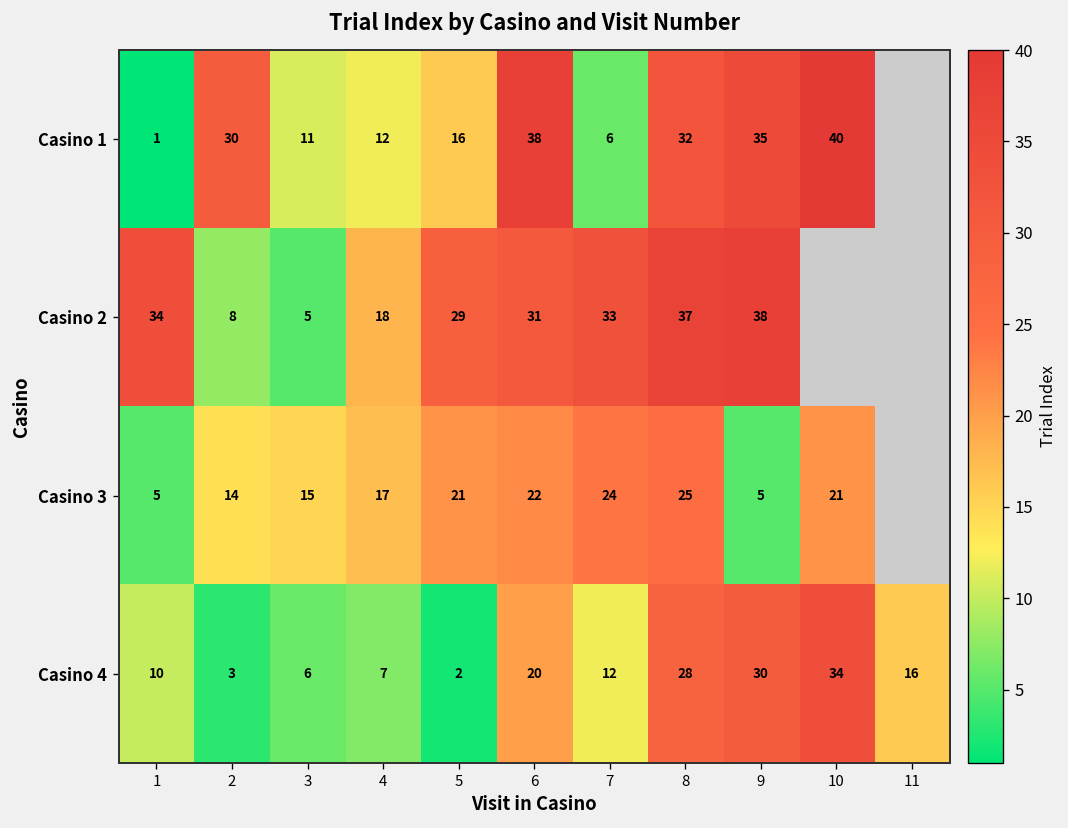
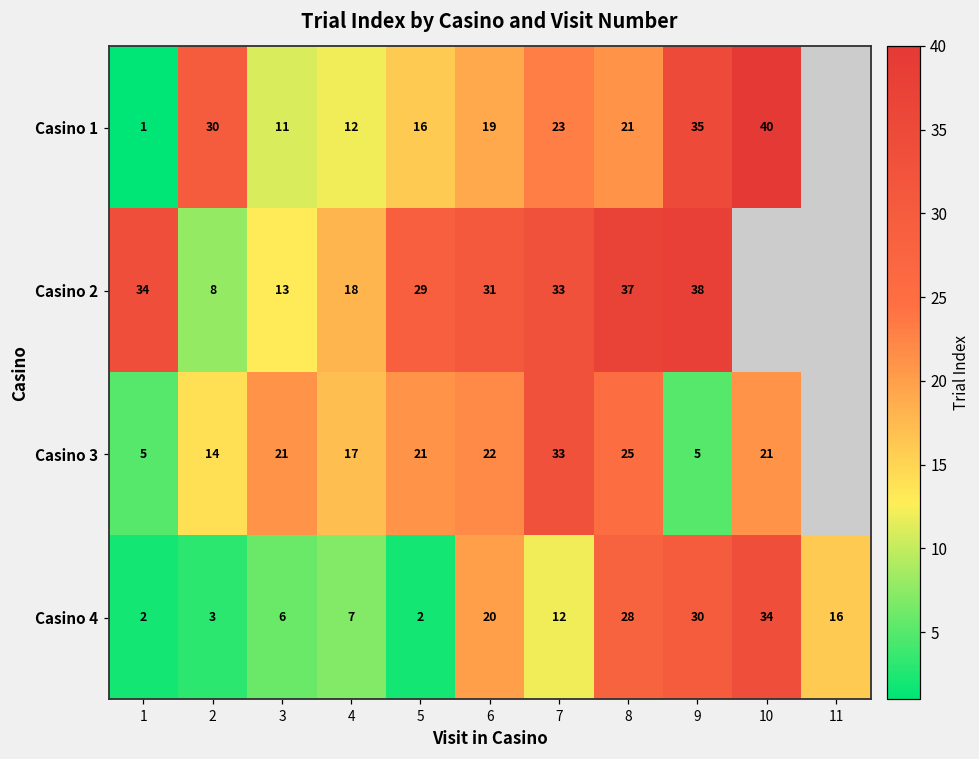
Casino 1, 6: 38 -> 19
Casino 1, 7: 6 -> 23
Casino 1, 8: 32 -> 21
Casino 2, 3: 5 -> 13
Casino 3, 3: 15 -> 21
Casino 3, 7: 24 -> 33
Casino 4, 1: 10 -> 2
